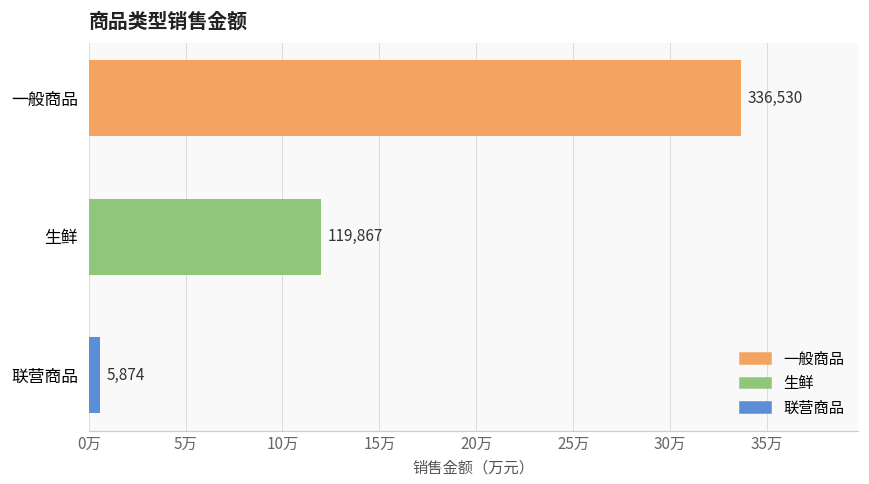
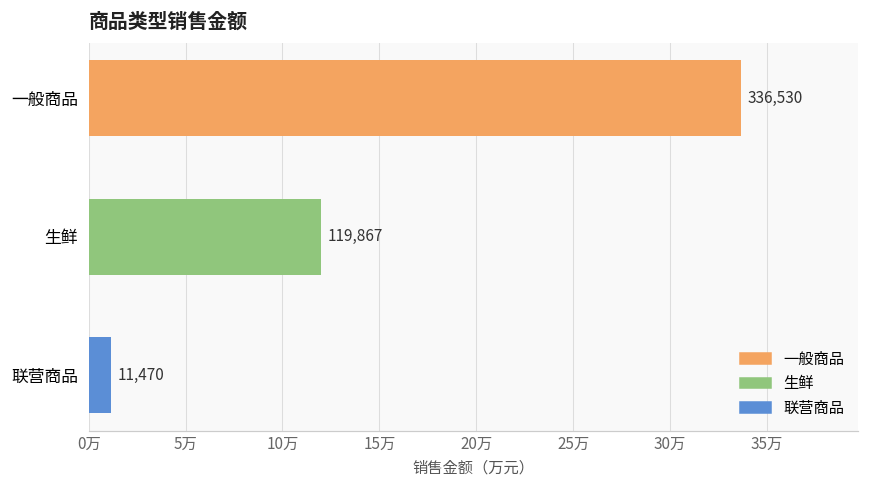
联营商品: 5,874 -> 11,470
